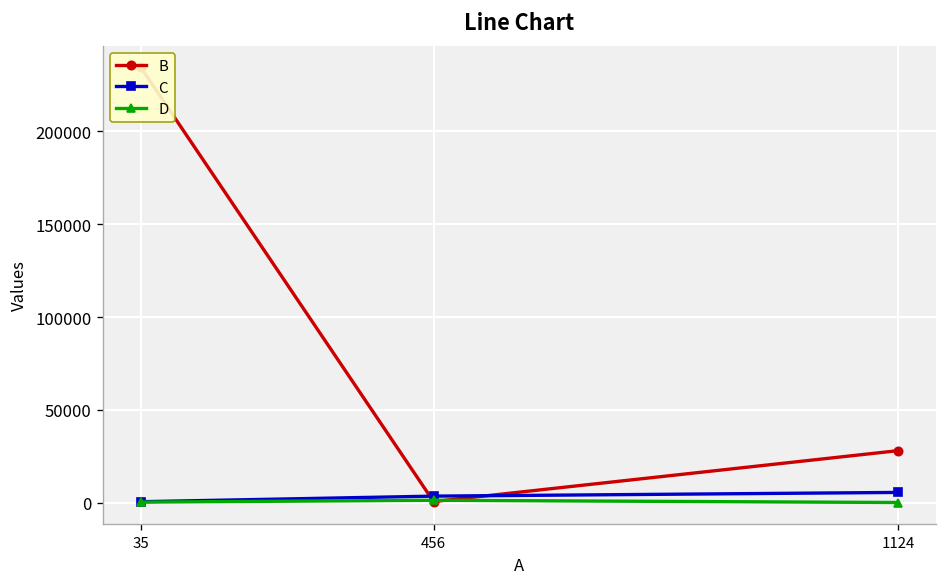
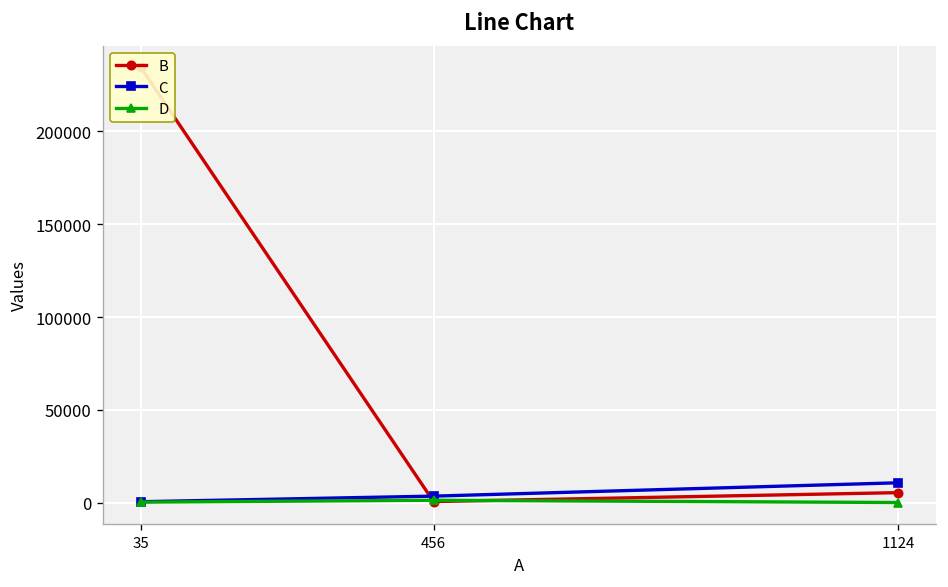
B, 1124: 28000 -> 5000
C, 1124: 5000 -> 11000
